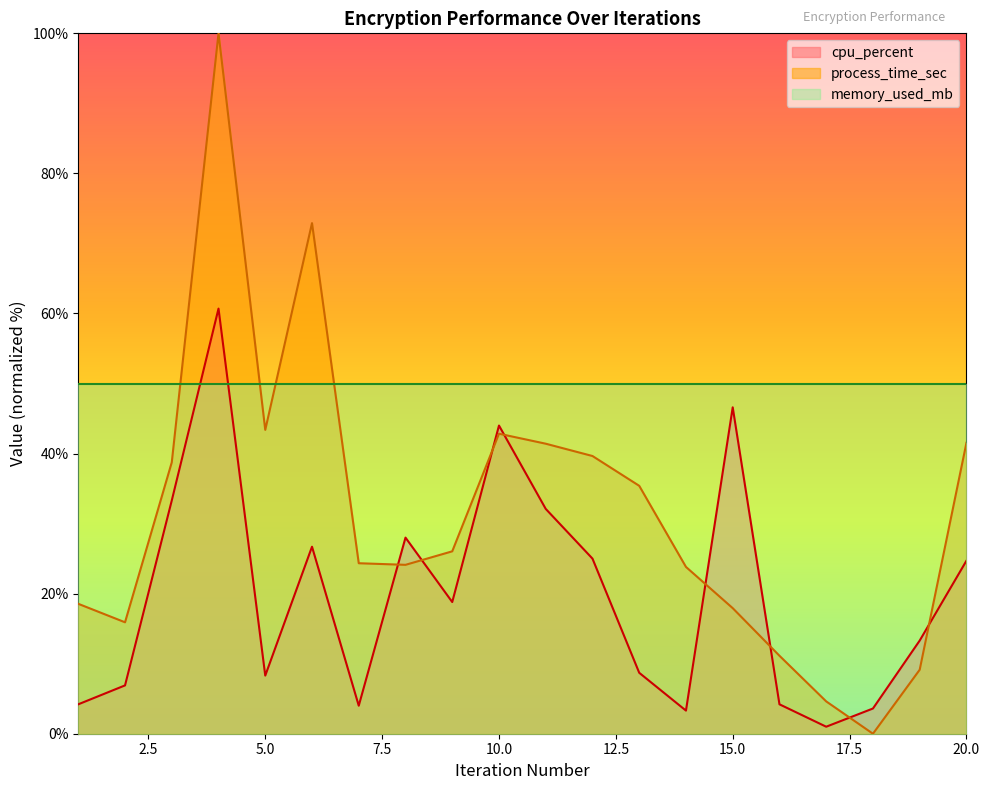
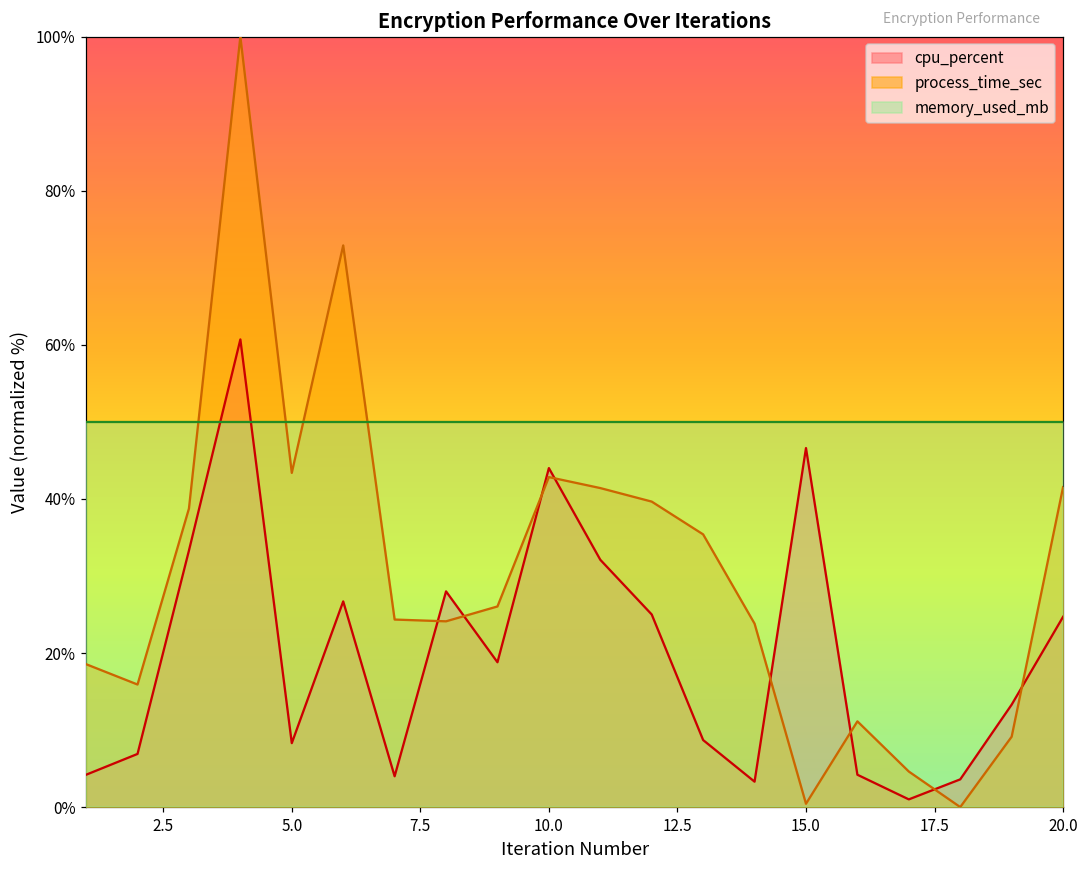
process_time_sec, 15.0: 18% -> 0%
